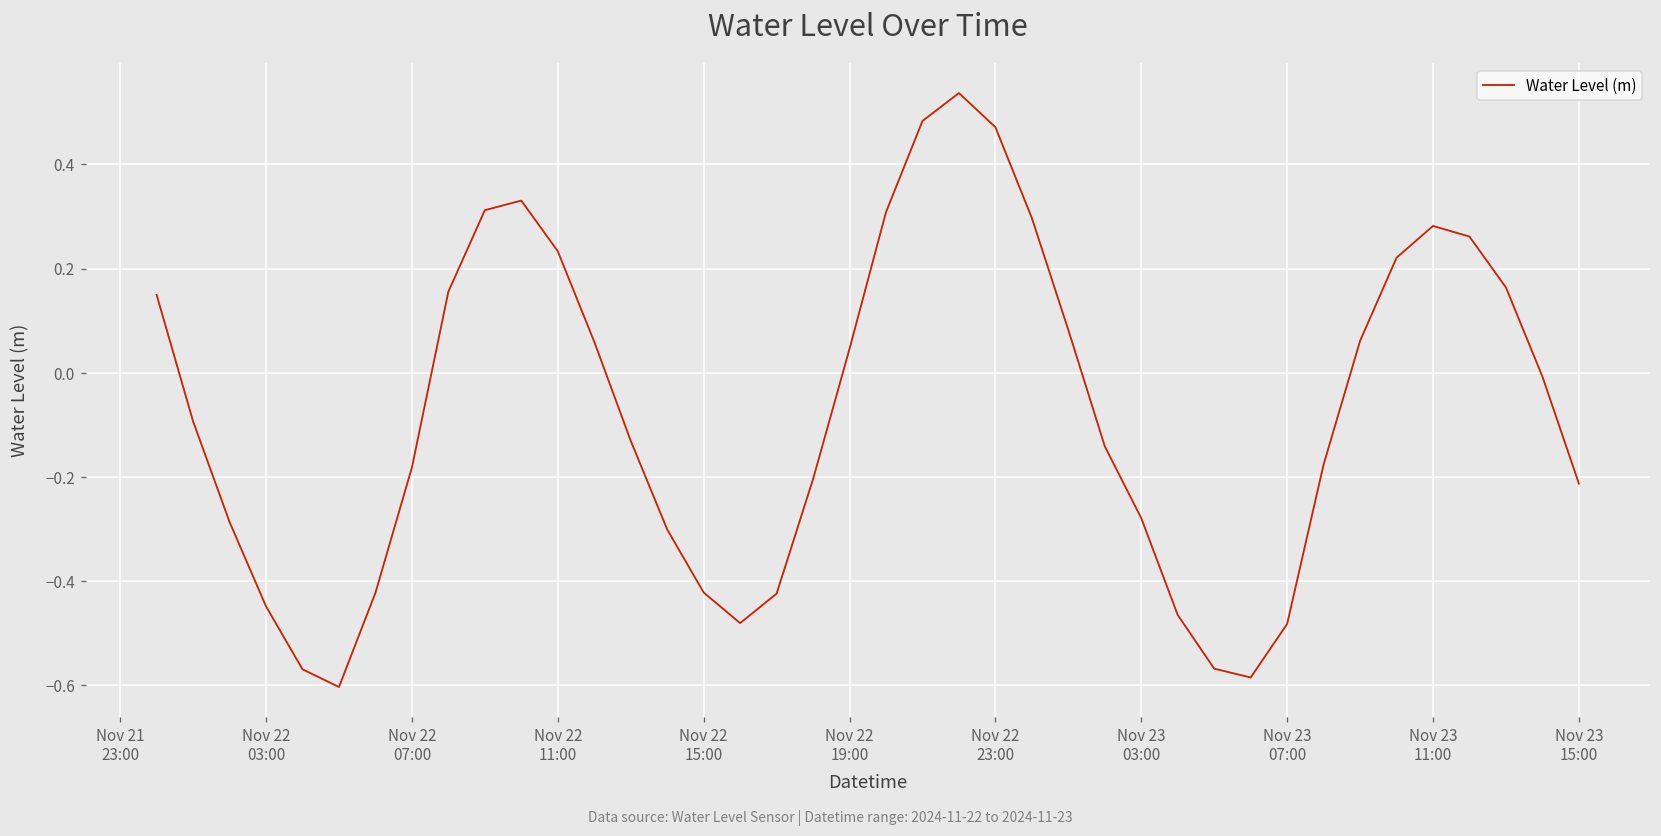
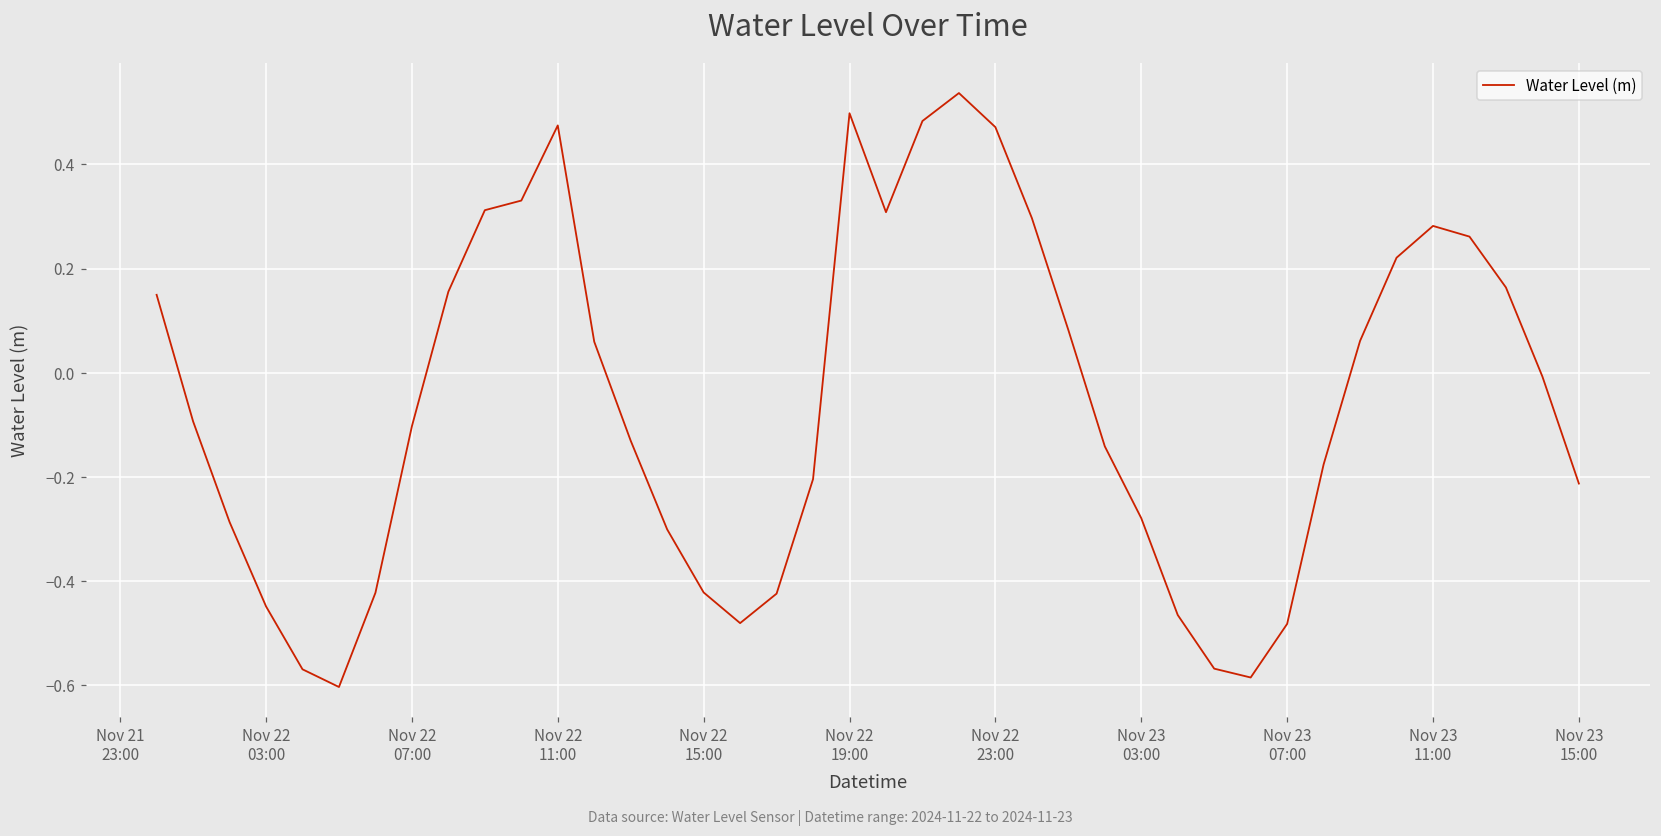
Nov 22 07:00: -0.18 -> -0.10
Nov 22 11:00: 0.23 -> 0.47
Nov 22 19:00: 0.05 -> 0.50
